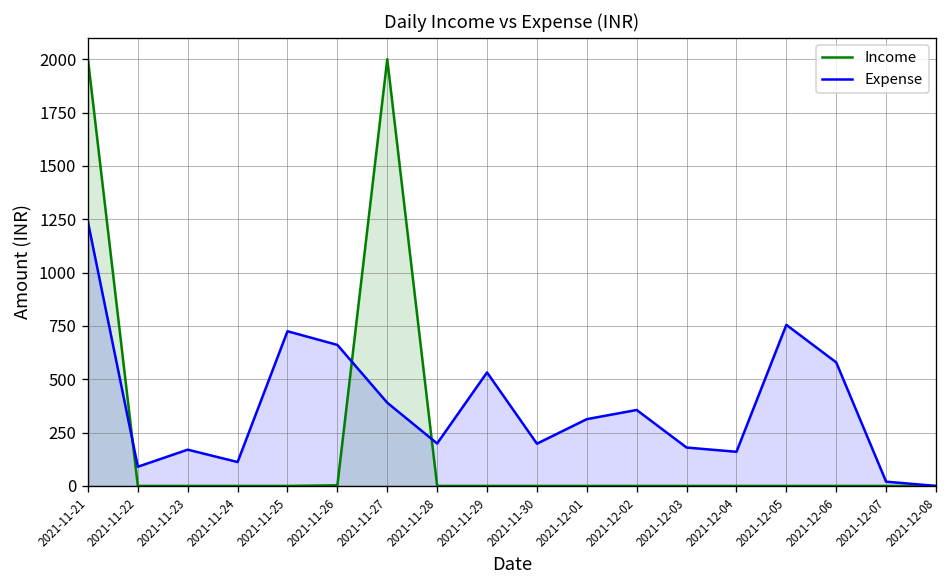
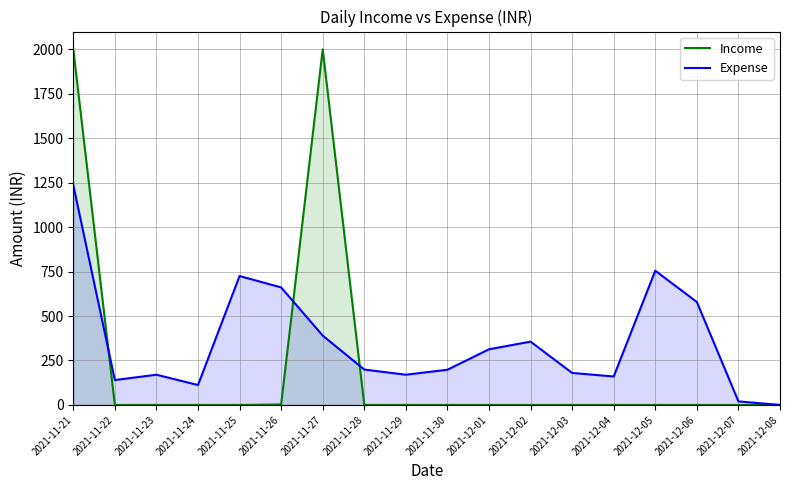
Expense, 2021-11-22: 90 -> 140
Expense, 2021-11-29: 530 -> 170
